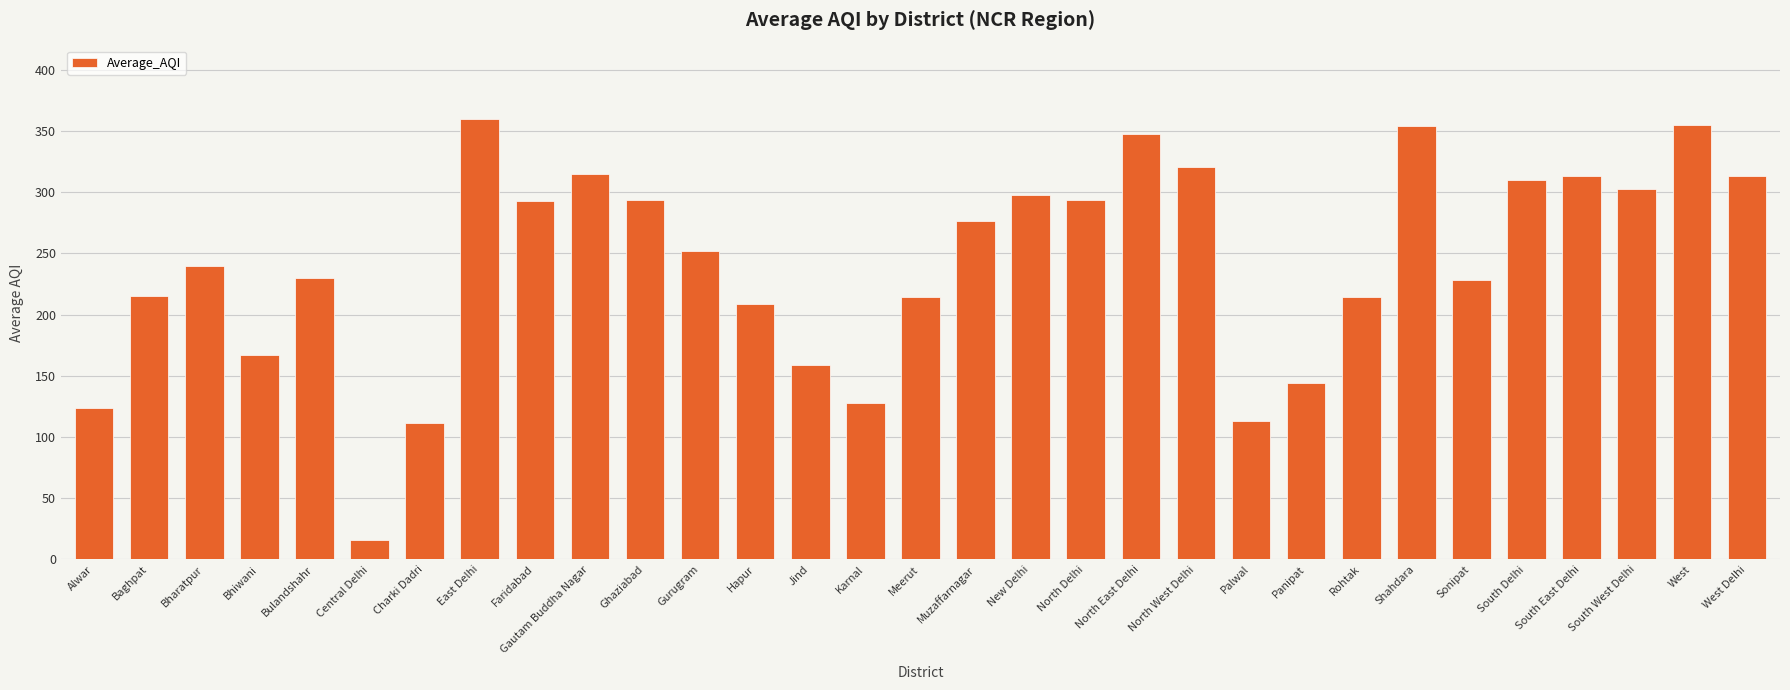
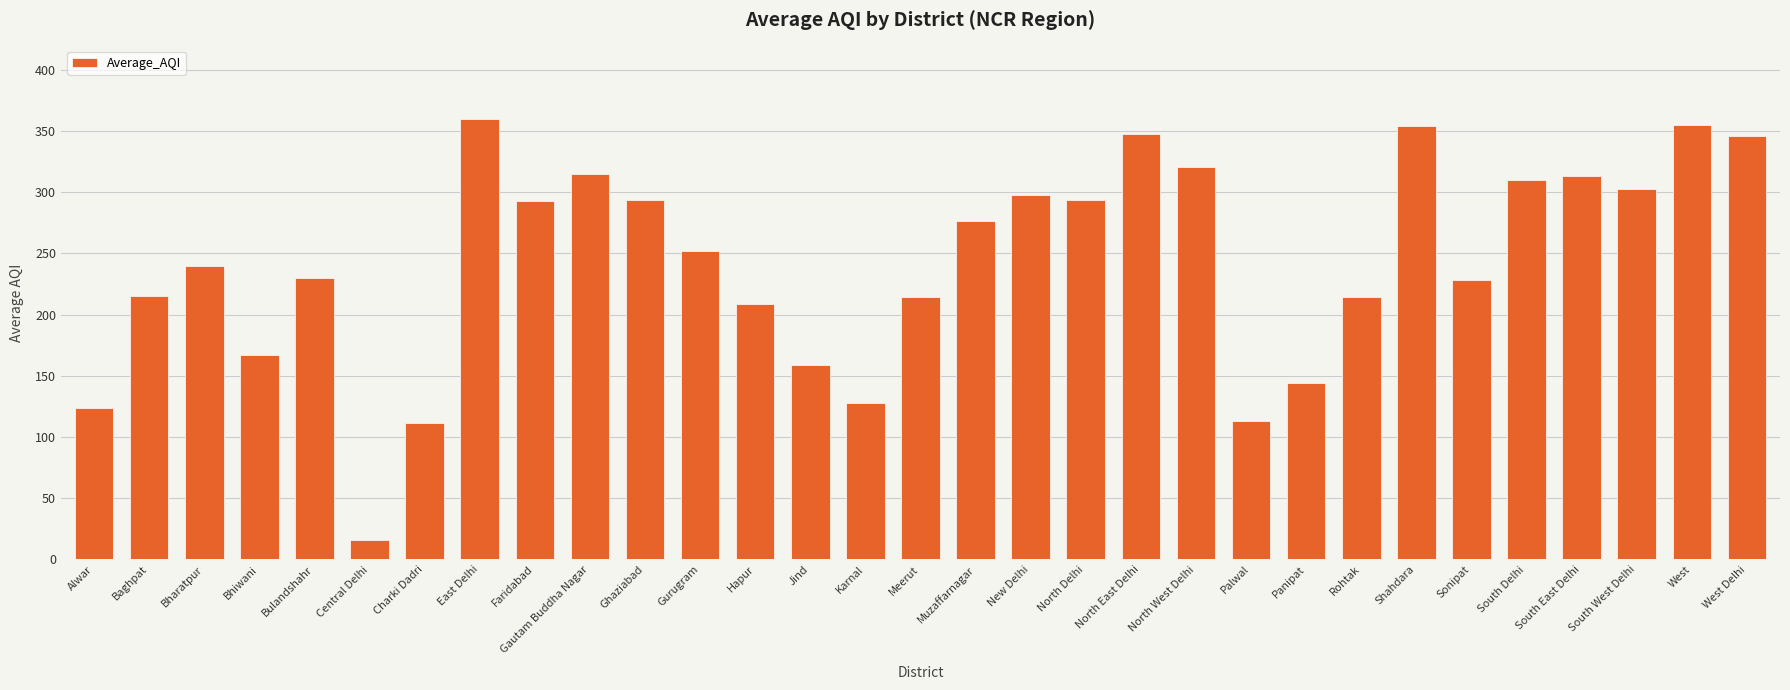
West Delhi: 313 -> 346
